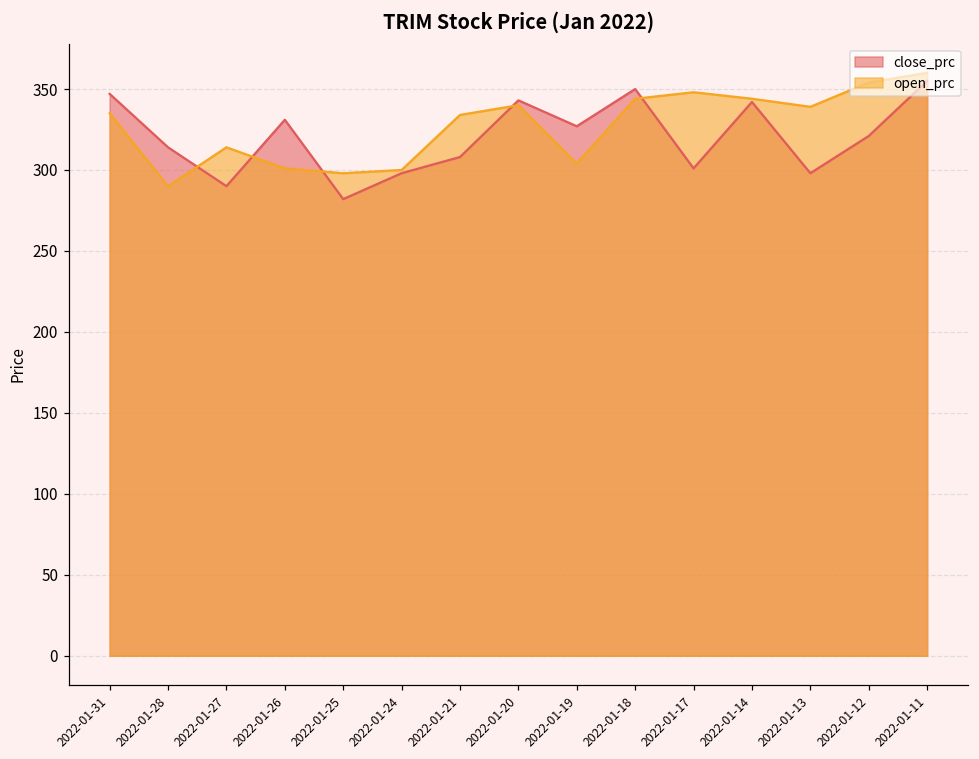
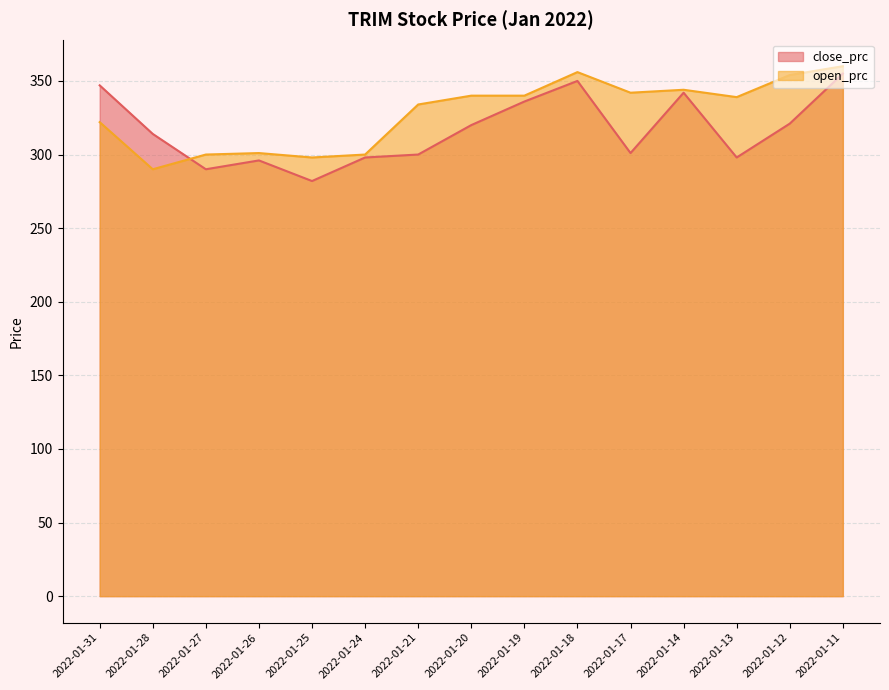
open_prc, 2022-01-31: 335 -> 322
open_prc, 2022-01-27: 314 -> 300
close_prc, 2022-01-26: 331 -> 296
close_prc, 2022-01-21: 308 -> 300
close_prc, 2022-01-20: 343 -> 320
close_prc, 2022-01-19: 327 -> 336
open_prc, 2022-01-19: 304 -> 340
open_prc, 2022-01-18: 344 -> 356
open_prc, 2022-01-17: 348 -> 342
